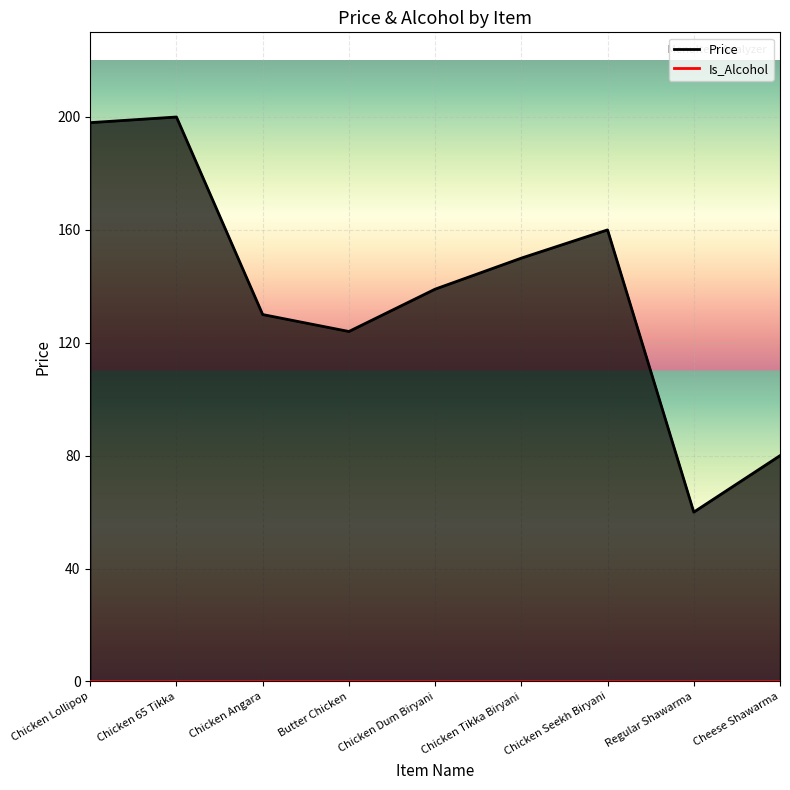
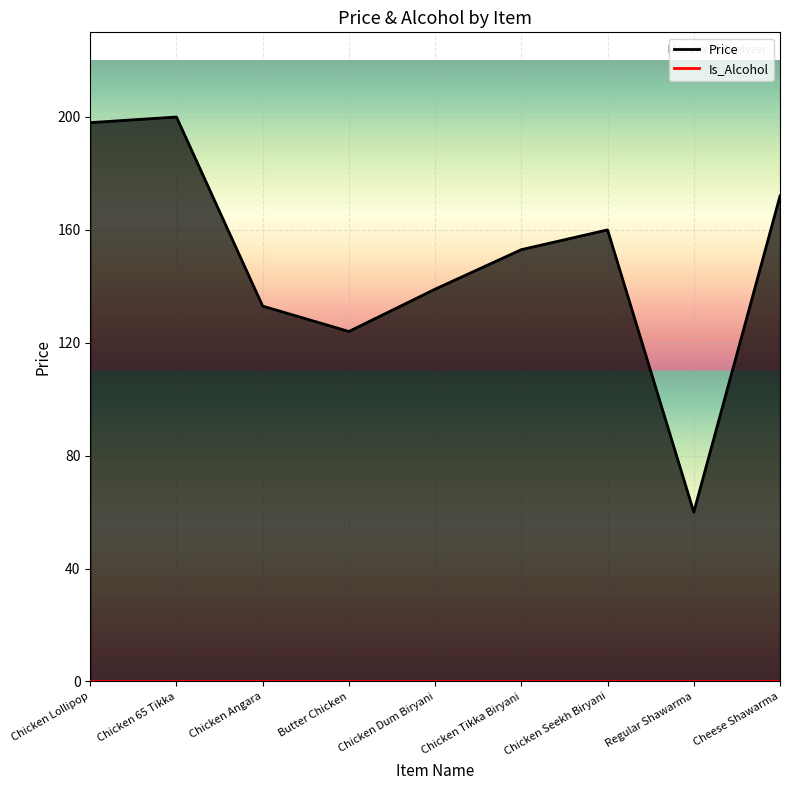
Price, Chicken Angara: 130 -> 133
Price, Chicken Tikka Biryani: 150 -> 153
Price, Cheese Shawarma: 80 -> 172
